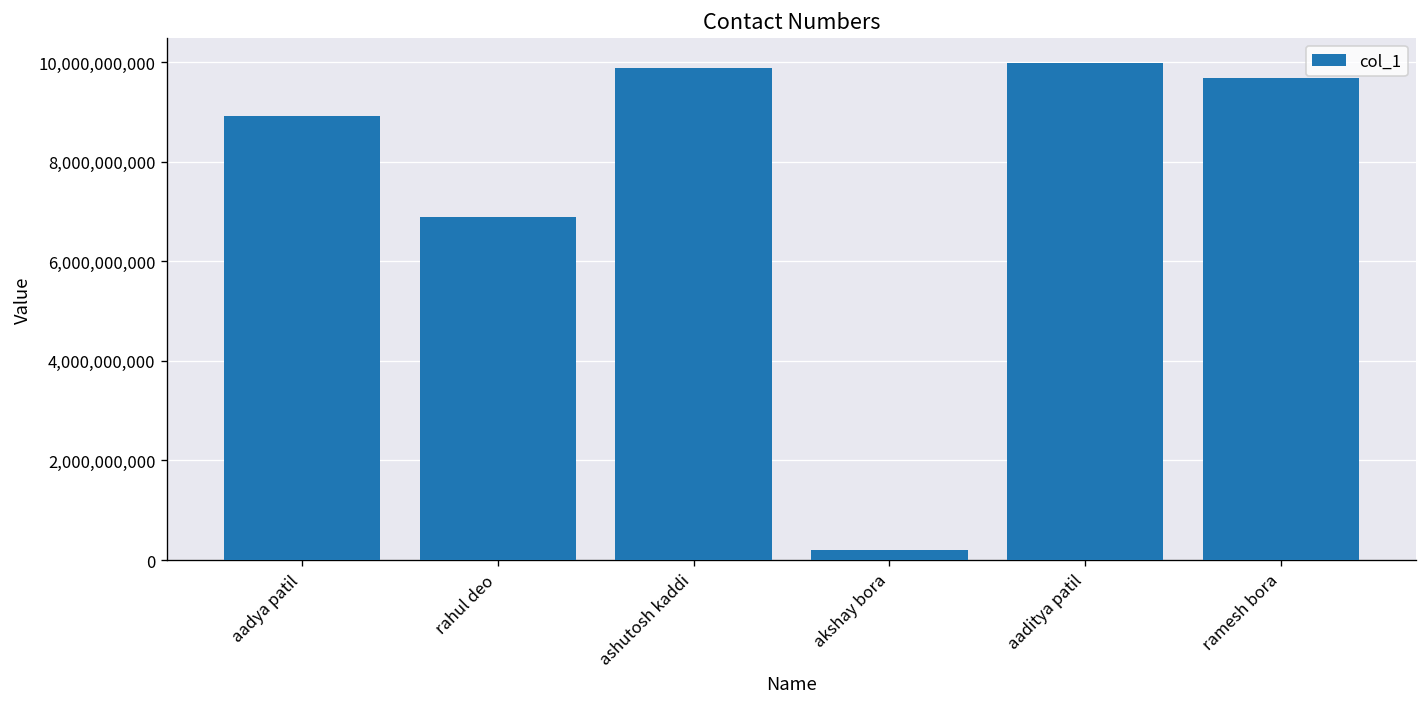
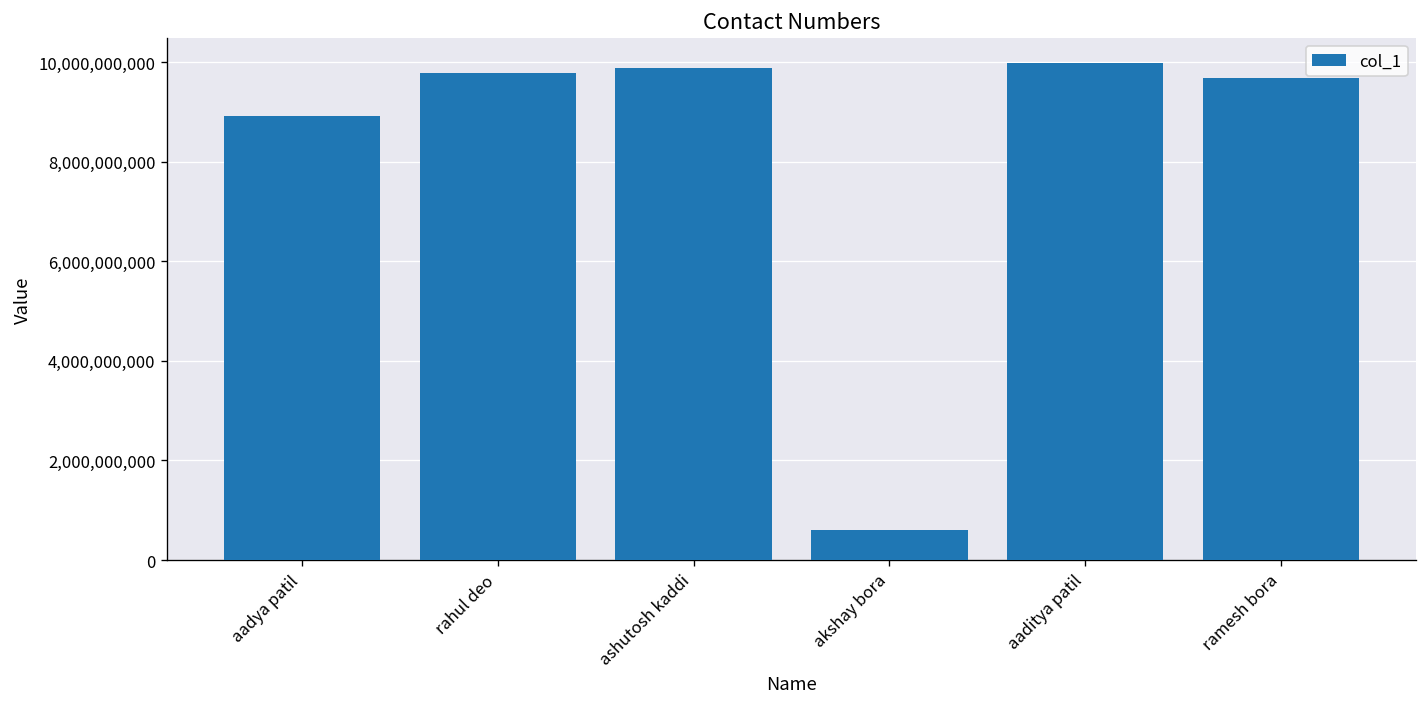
rahul deo: 6,900,000,000 -> 9,800,000,000
akshay bora: 200,000,000 -> 600,000,000
